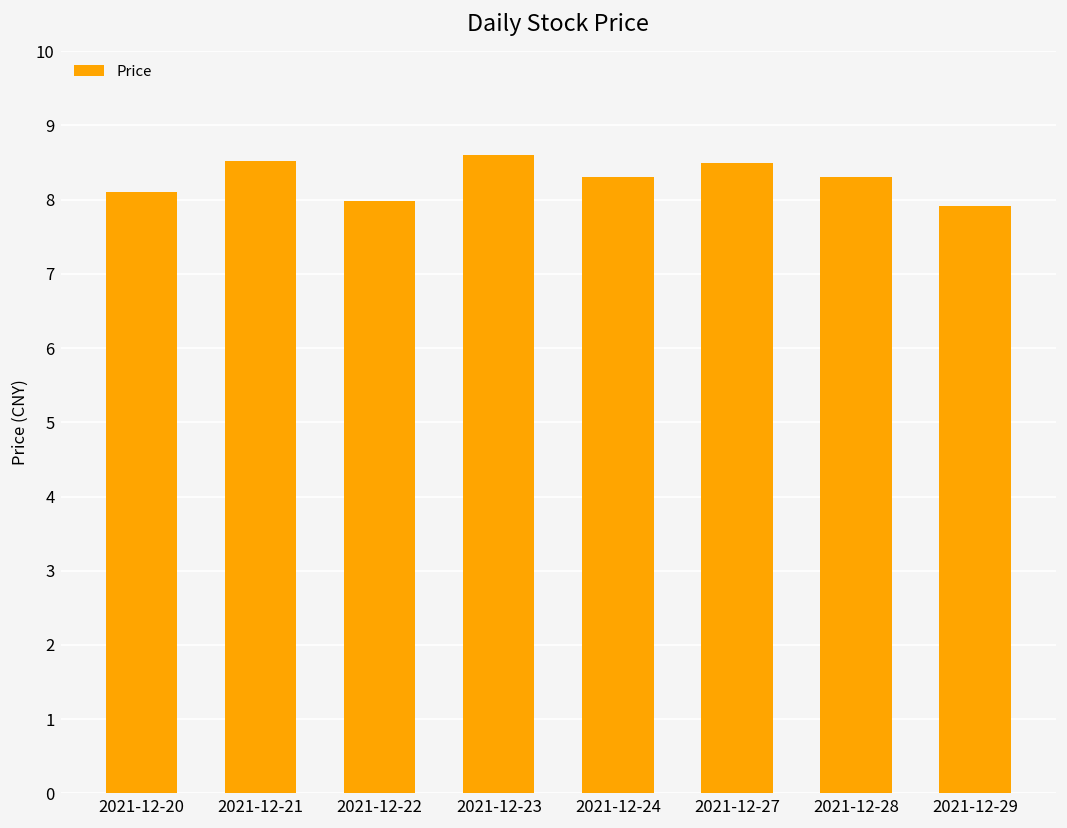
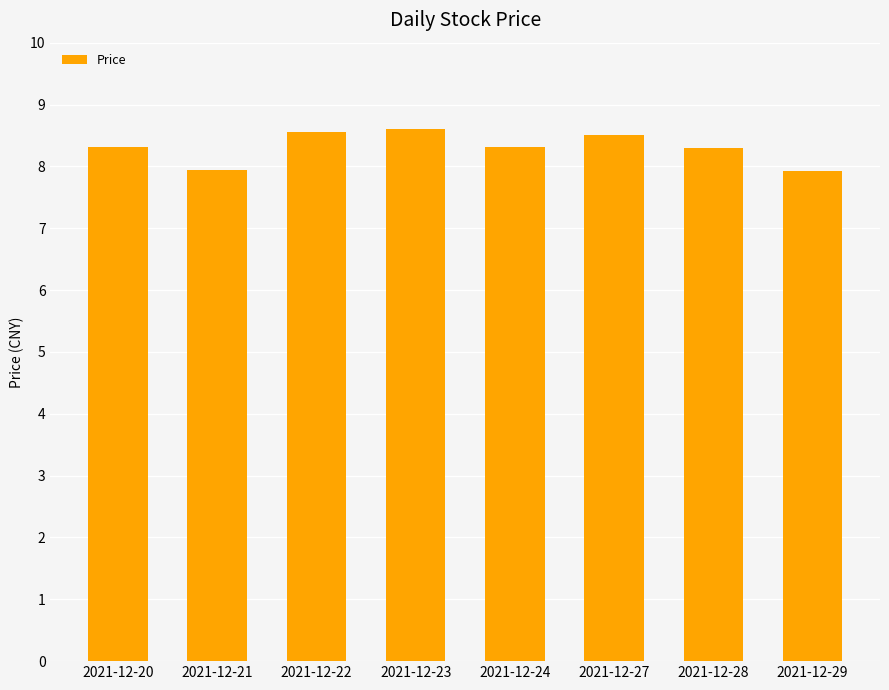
2021-12-20: 8.1 -> 8.3
2021-12-21: 8.5 -> 7.9
2021-12-22: 8.0 -> 8.6
